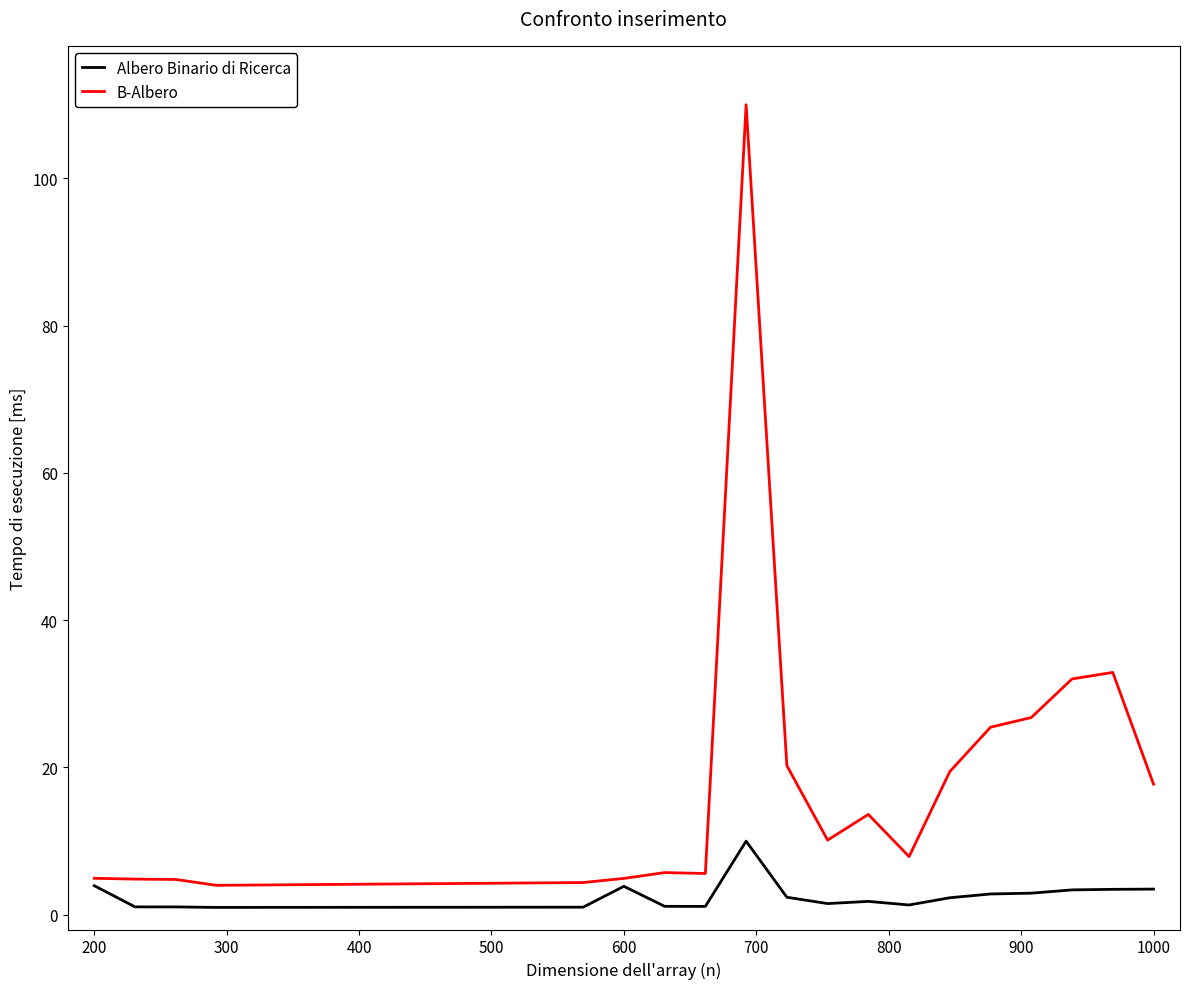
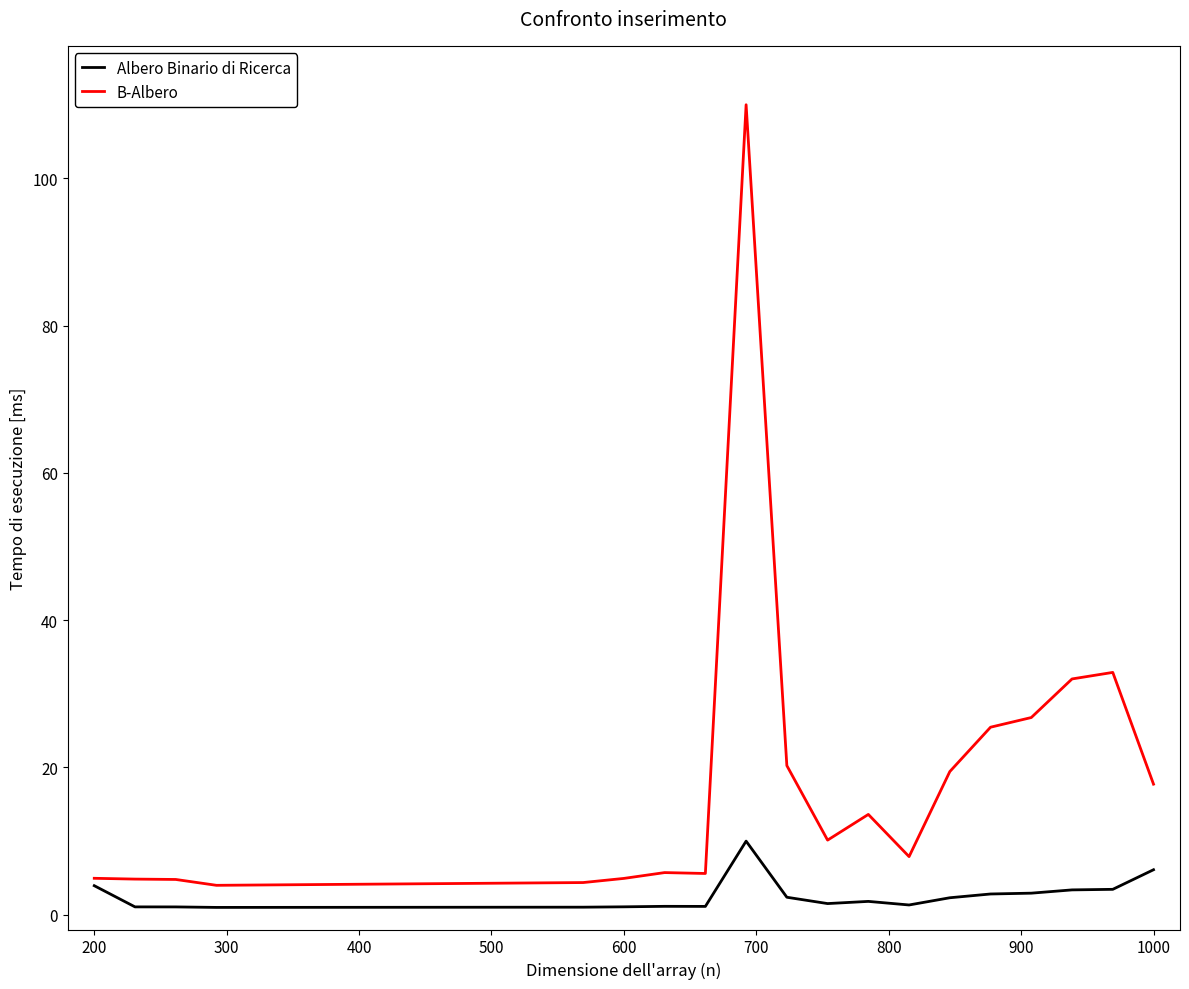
Albero Binario di Ricerca, 600: 4 -> 1
Albero Binario di Ricerca, 1000: 3 -> 6
